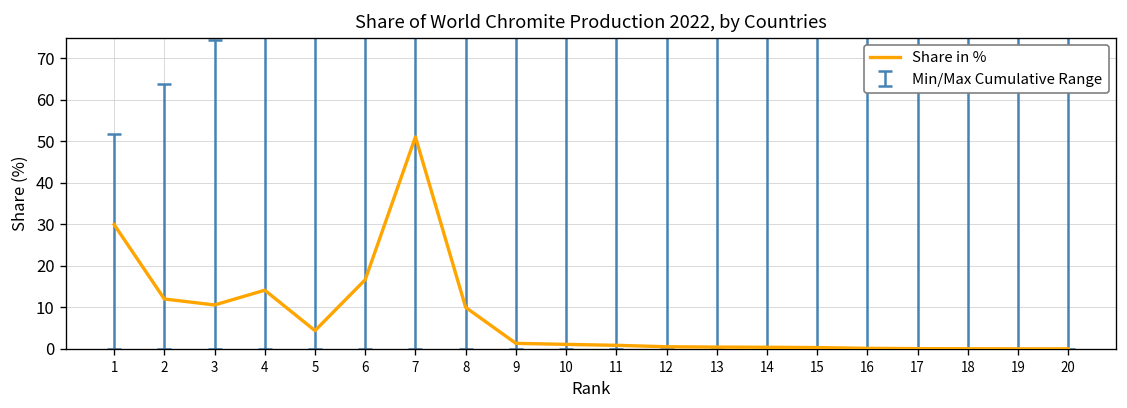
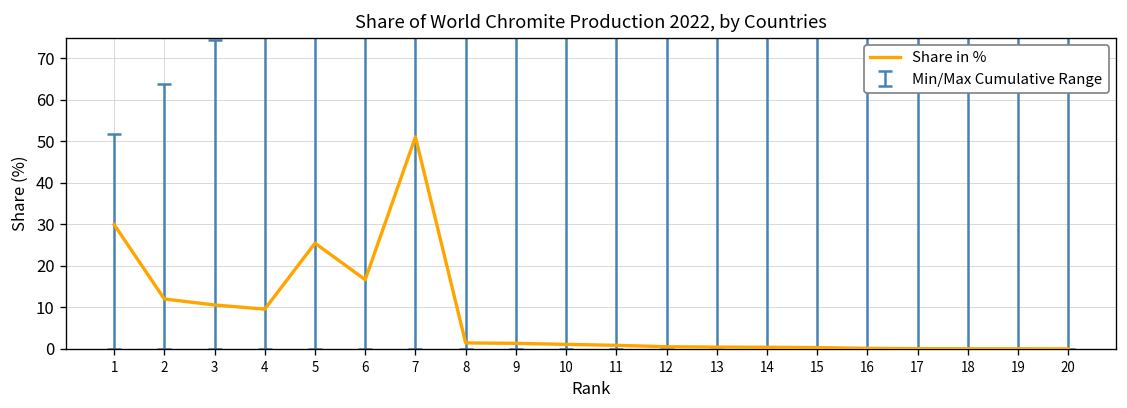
Share in %, 4: 14 -> 10
Share in %, 5: 4 -> 25
Share in %, 8: 10 -> 1
